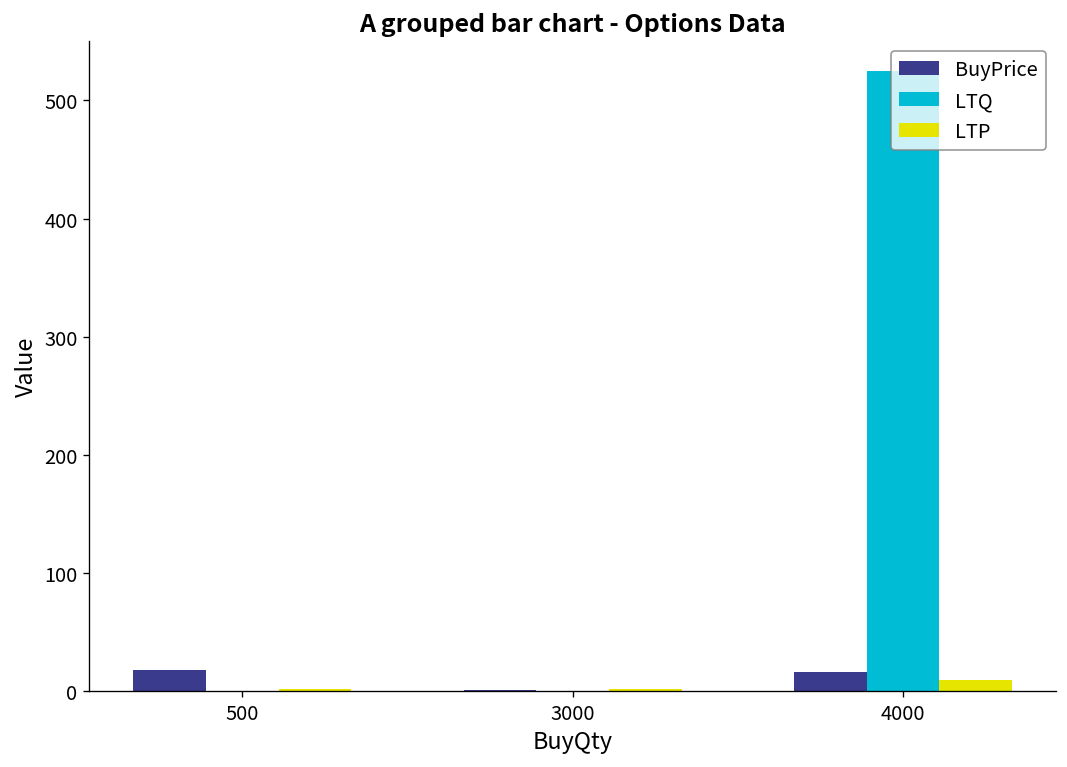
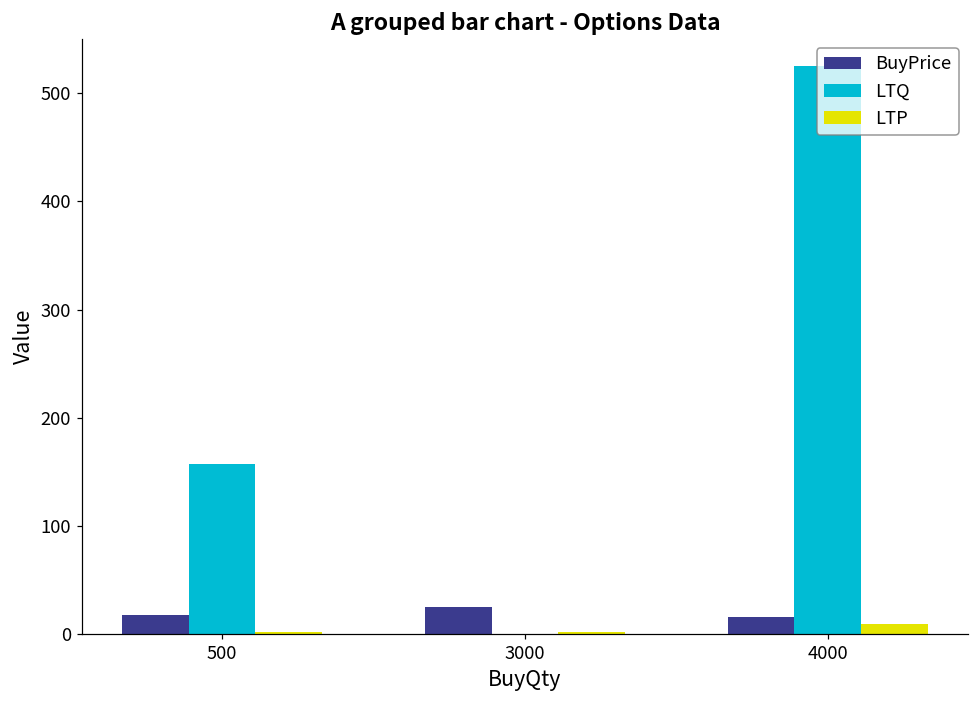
LTQ, 500: 0 -> 160
BuyPrice, 3000: 0 -> 20
